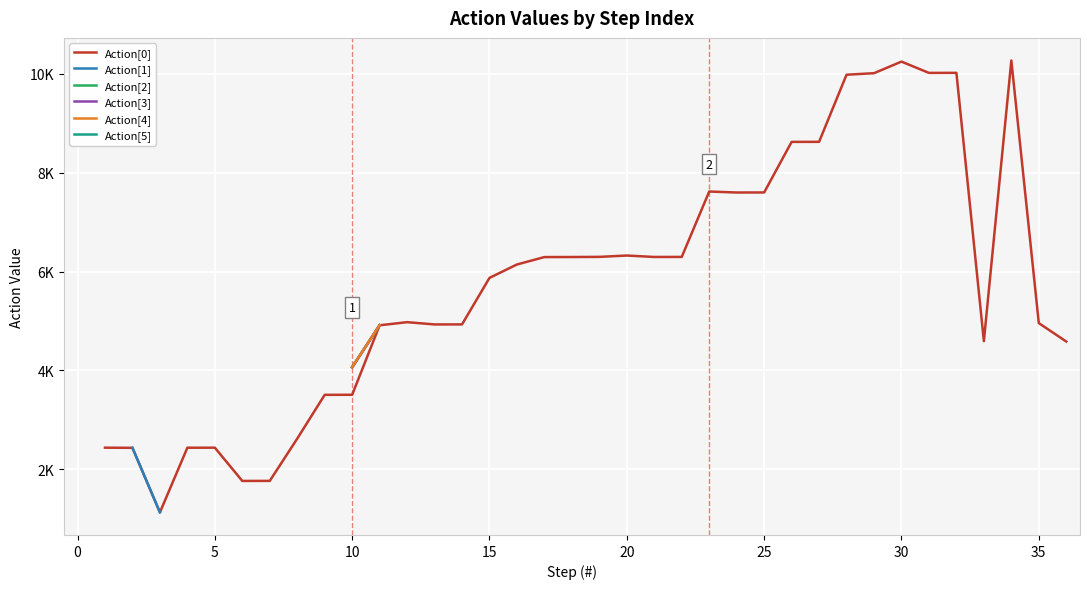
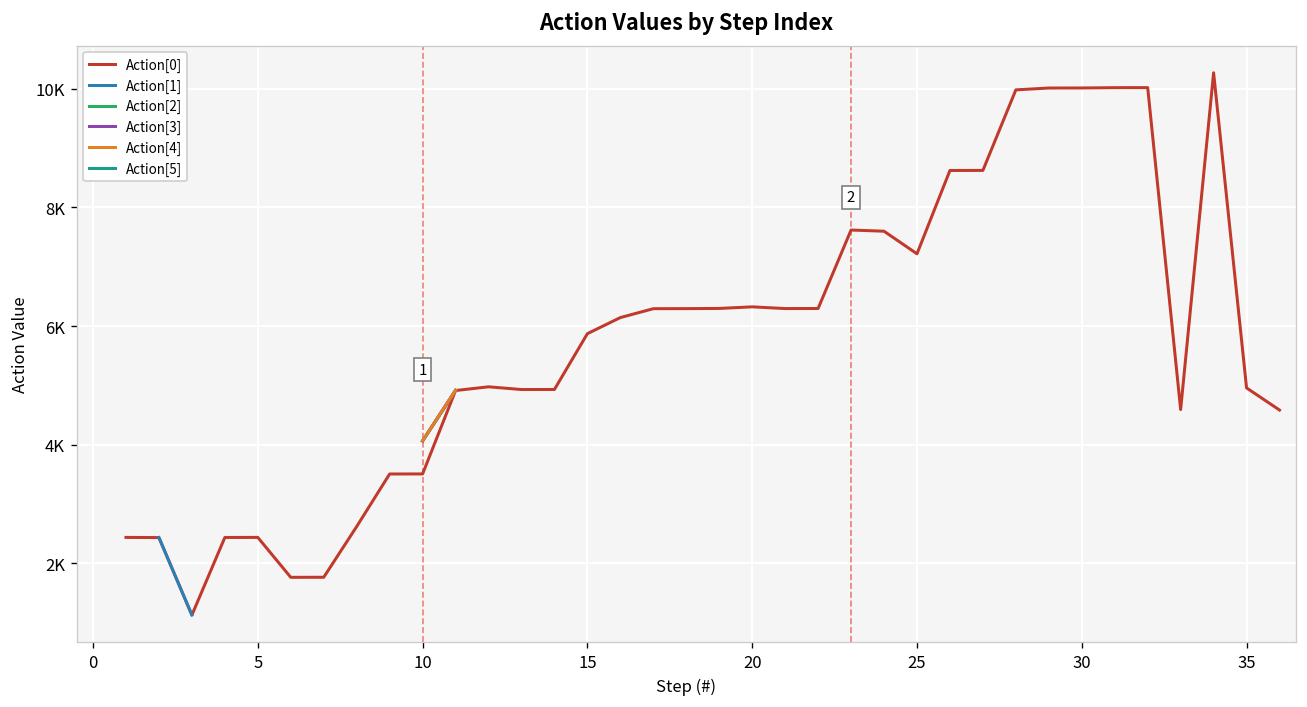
Action[0], 25: 7600 -> 7200
Action[0], 30: 10200 -> 10000
